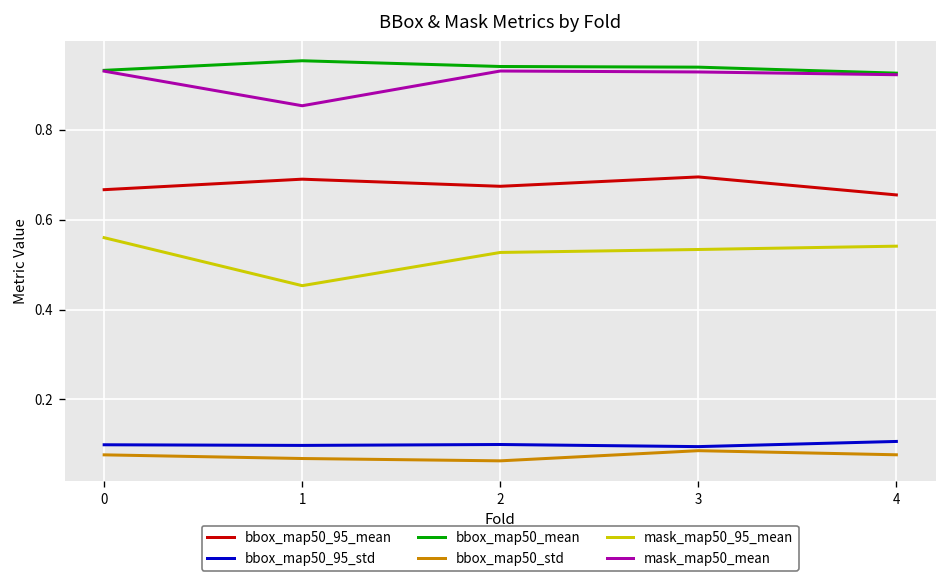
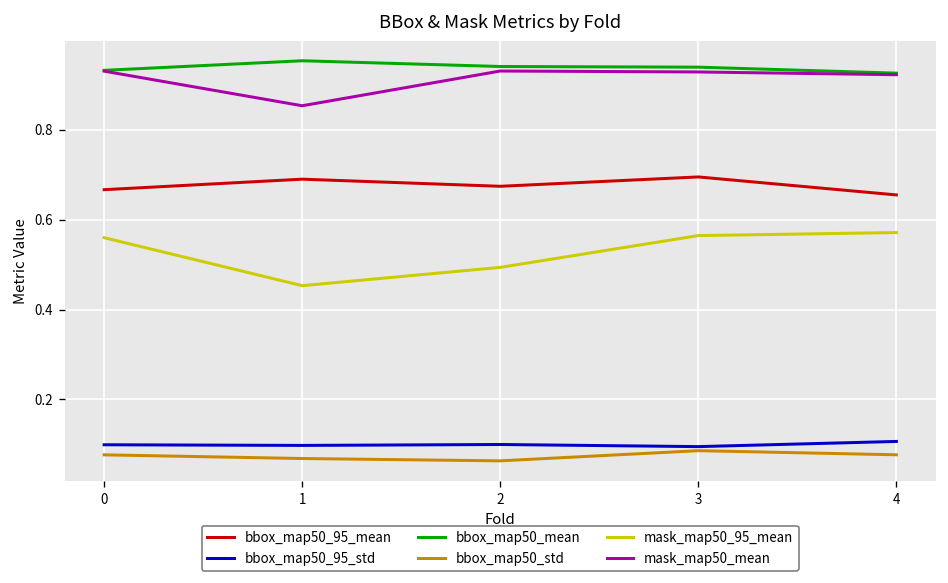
mask_map50_95_mean, 2: 0.53 -> 0.49
mask_map50_95_mean, 3: 0.53 -> 0.56
mask_map50_95_mean, 4: 0.54 -> 0.57
